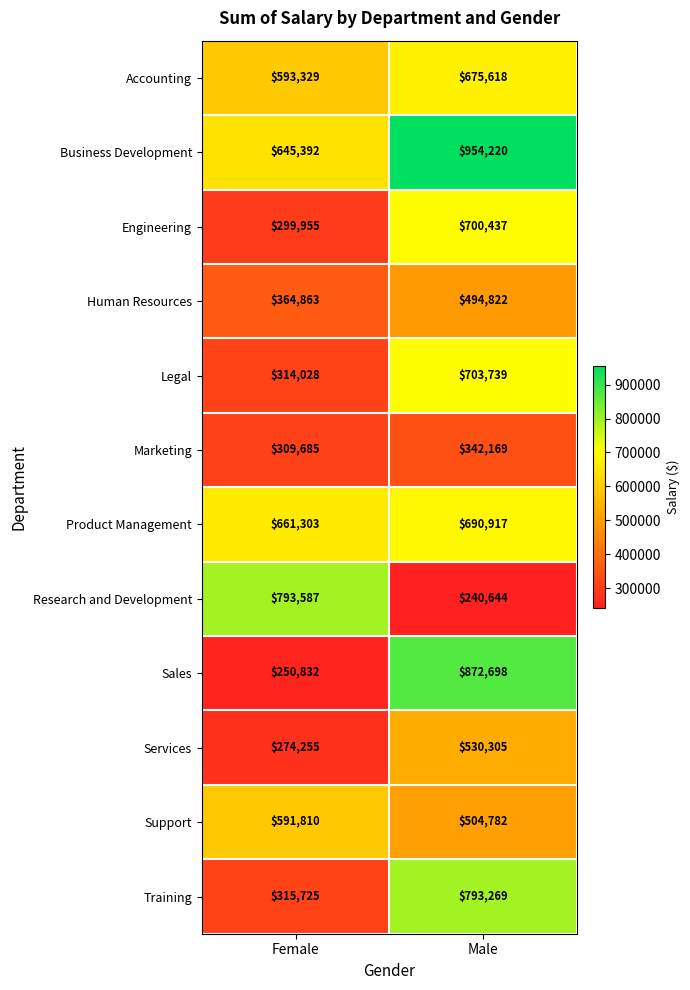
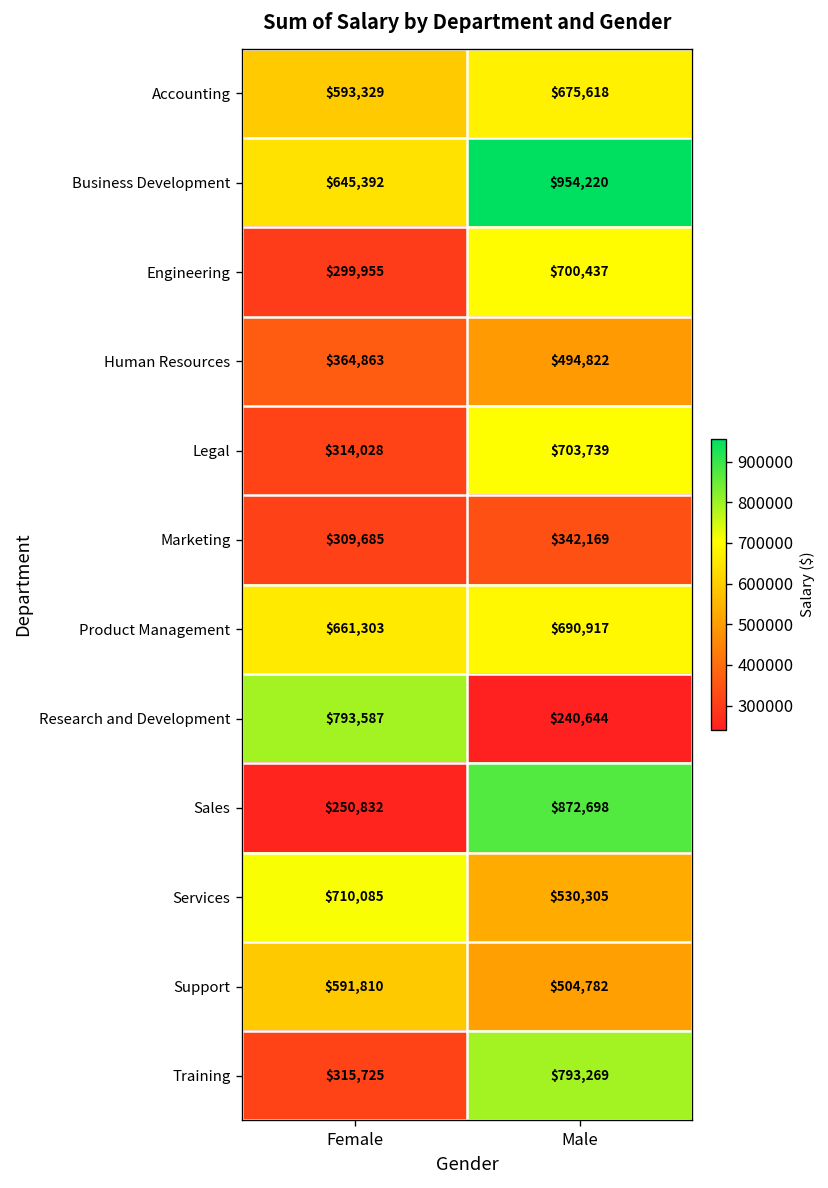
Services, Female: $274,255 -> $710,085
